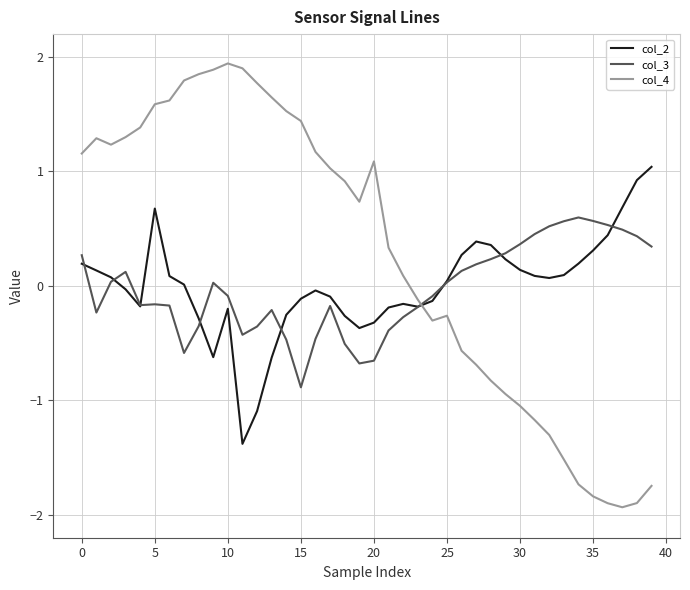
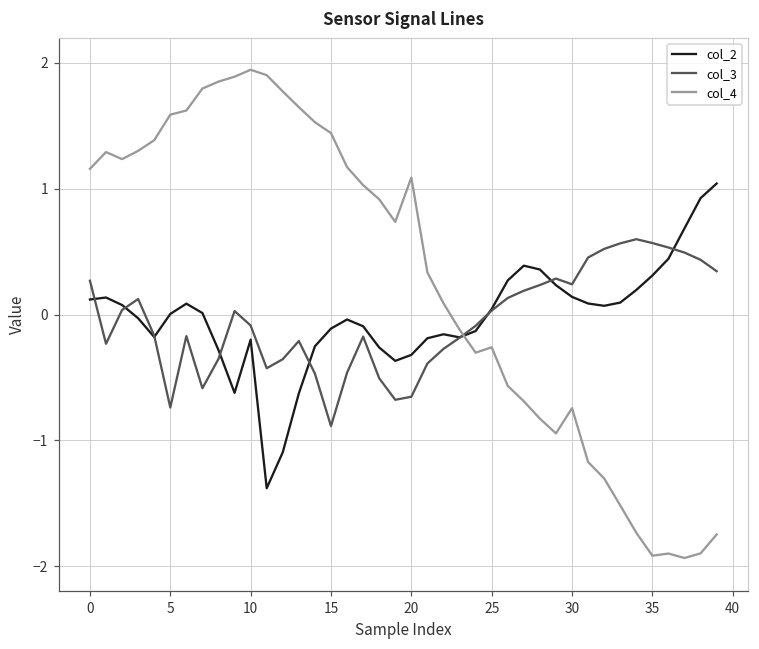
col_2, 0: 0.19 -> 0.12
col_2, 5: 0.68 -> 0.00
col_3, 5: -0.16 -> -0.74
col_3, 30: 0.36 -> 0.24
col_4, 30: -1.05 -> -0.74
col_4, 35: -1.84 -> -1.92
